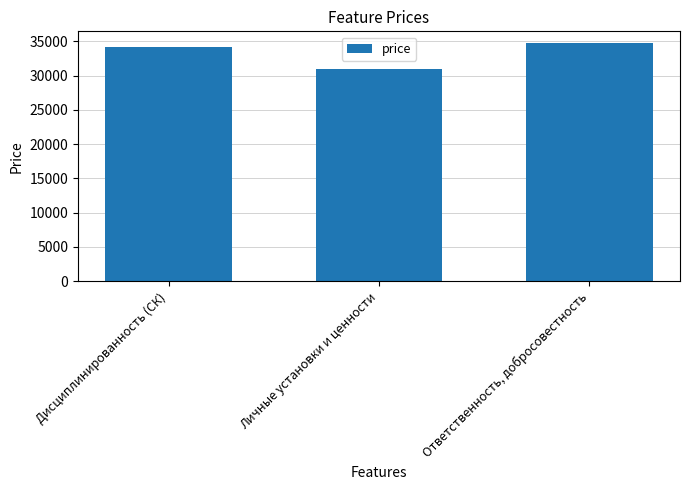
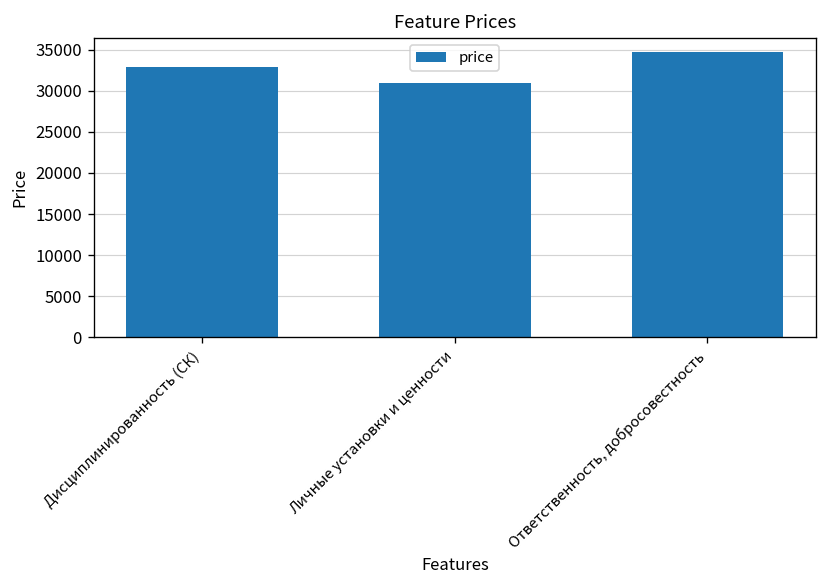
Дисциплинированность (СК): 34000 -> 33000
